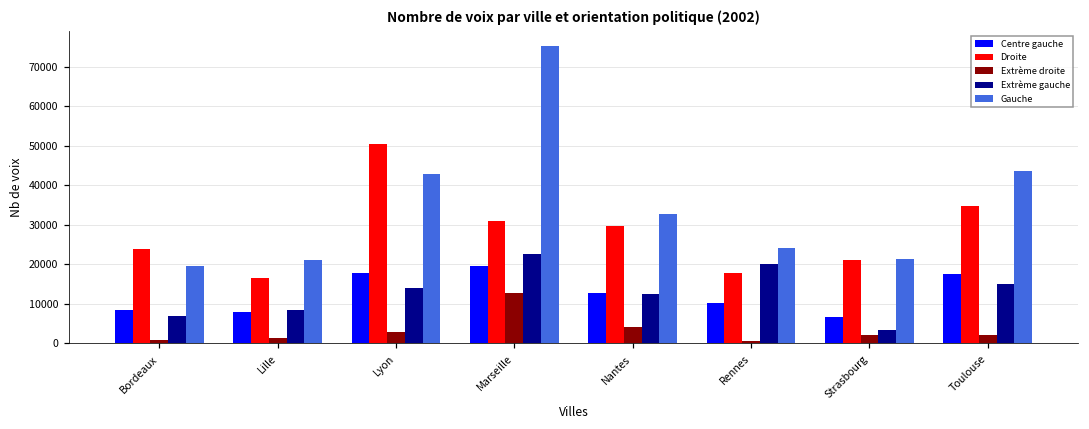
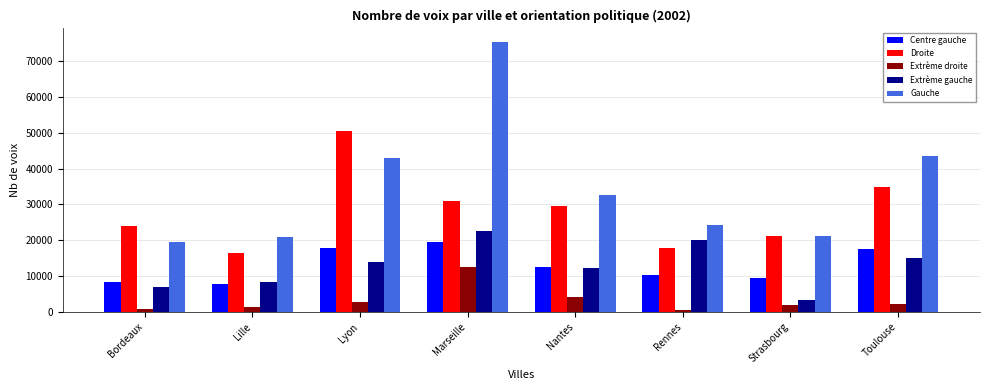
Centre gauche, Strasbourg: 7000 -> 9000
